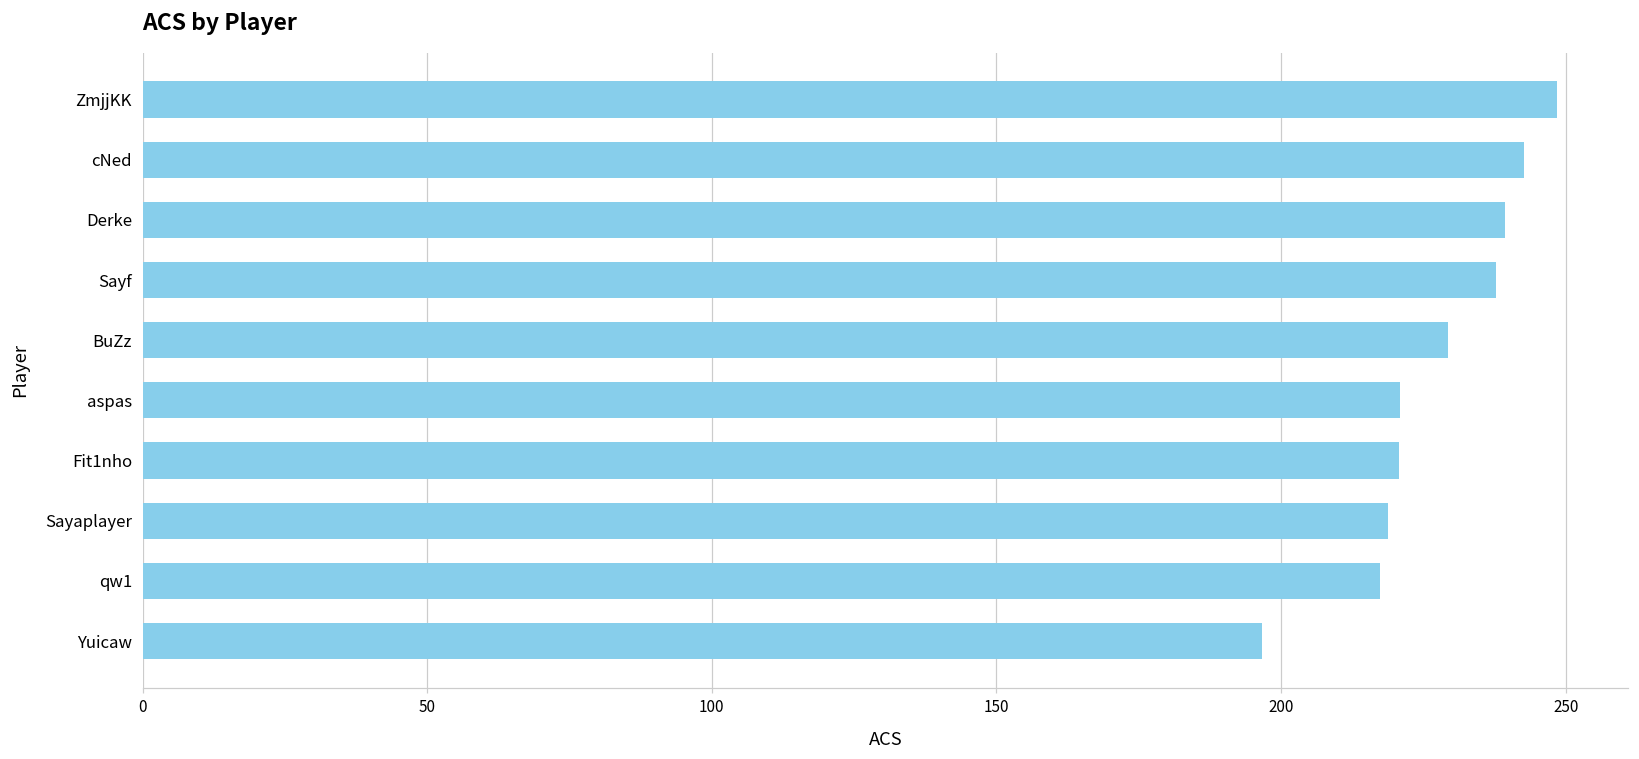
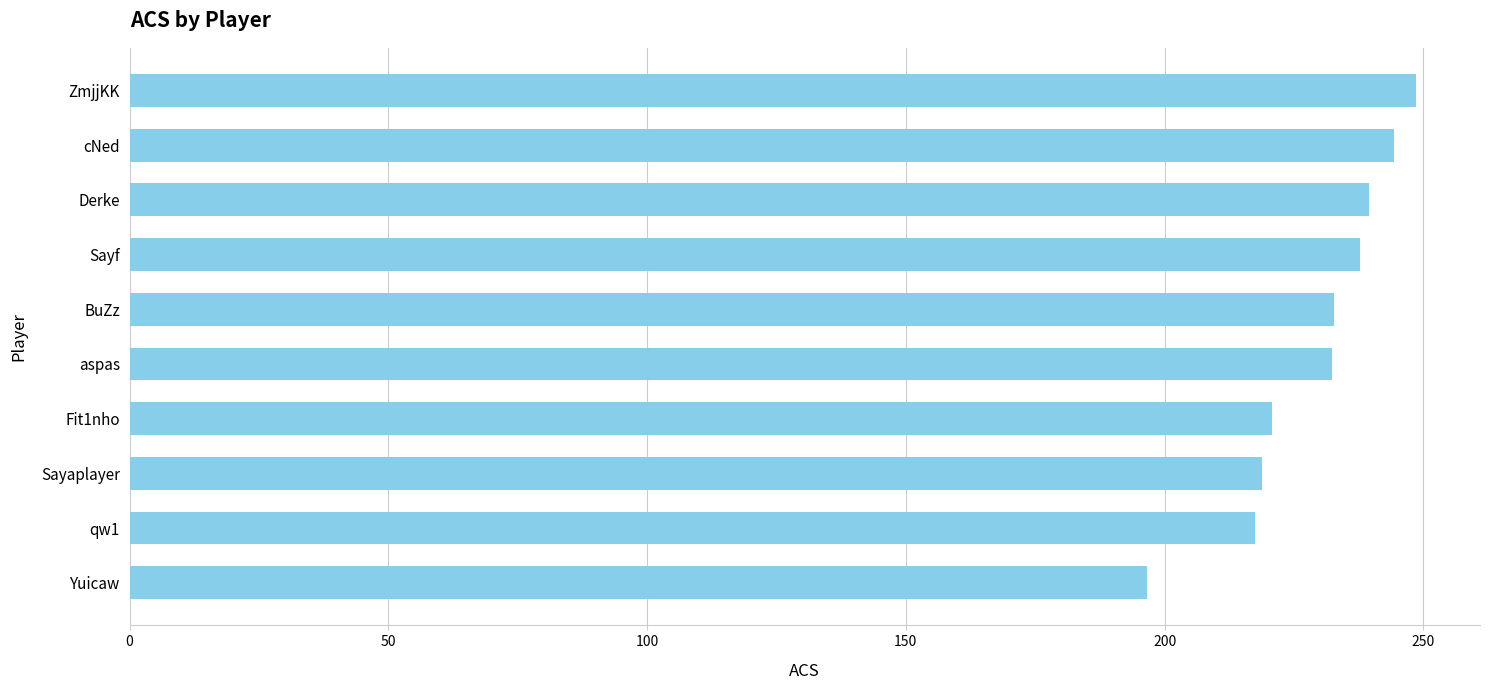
cNed: 243 -> 244
BuZz: 229 -> 233
aspas: 221 -> 232
